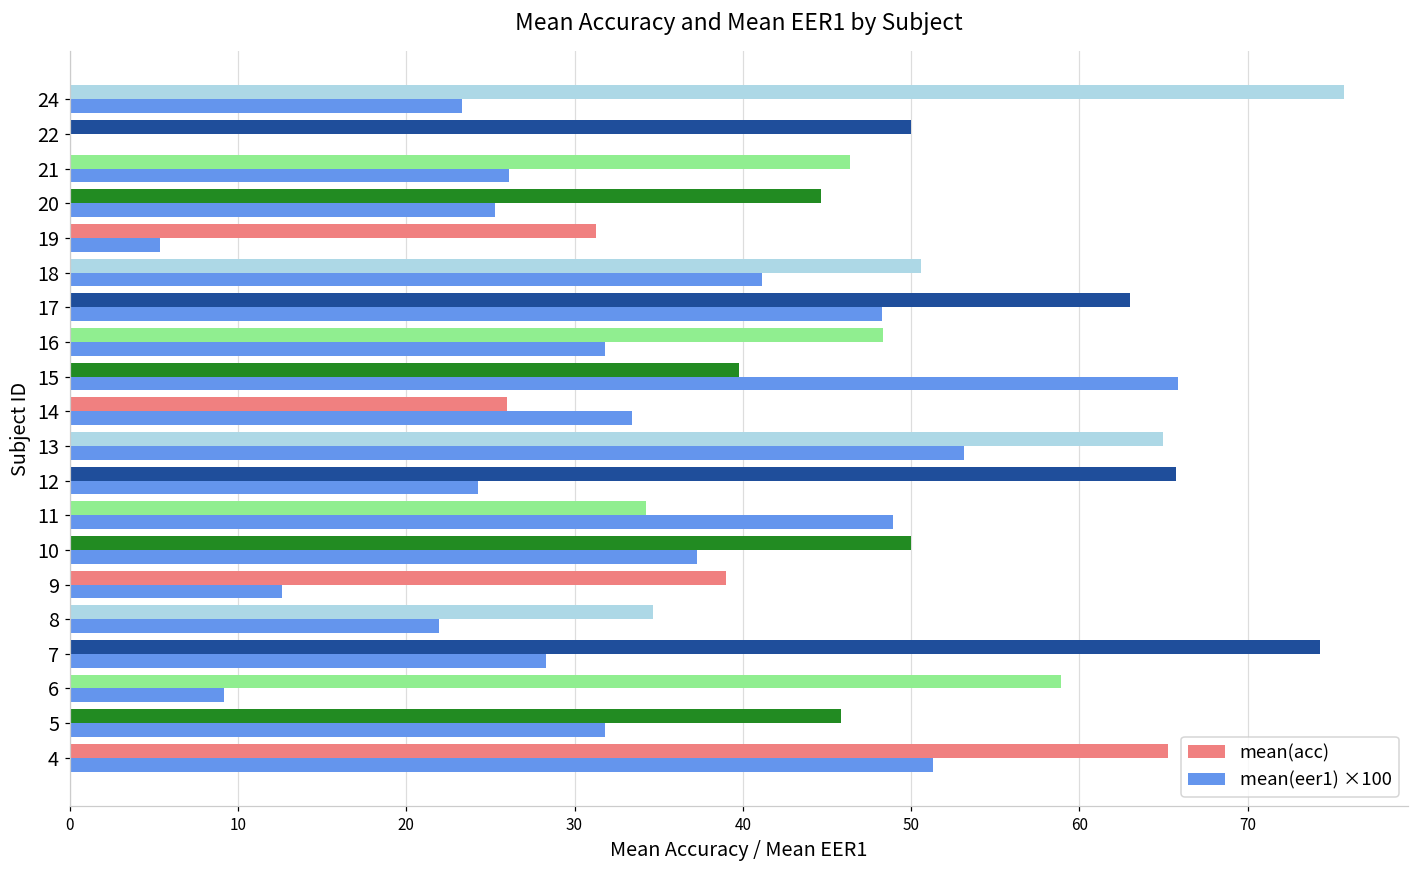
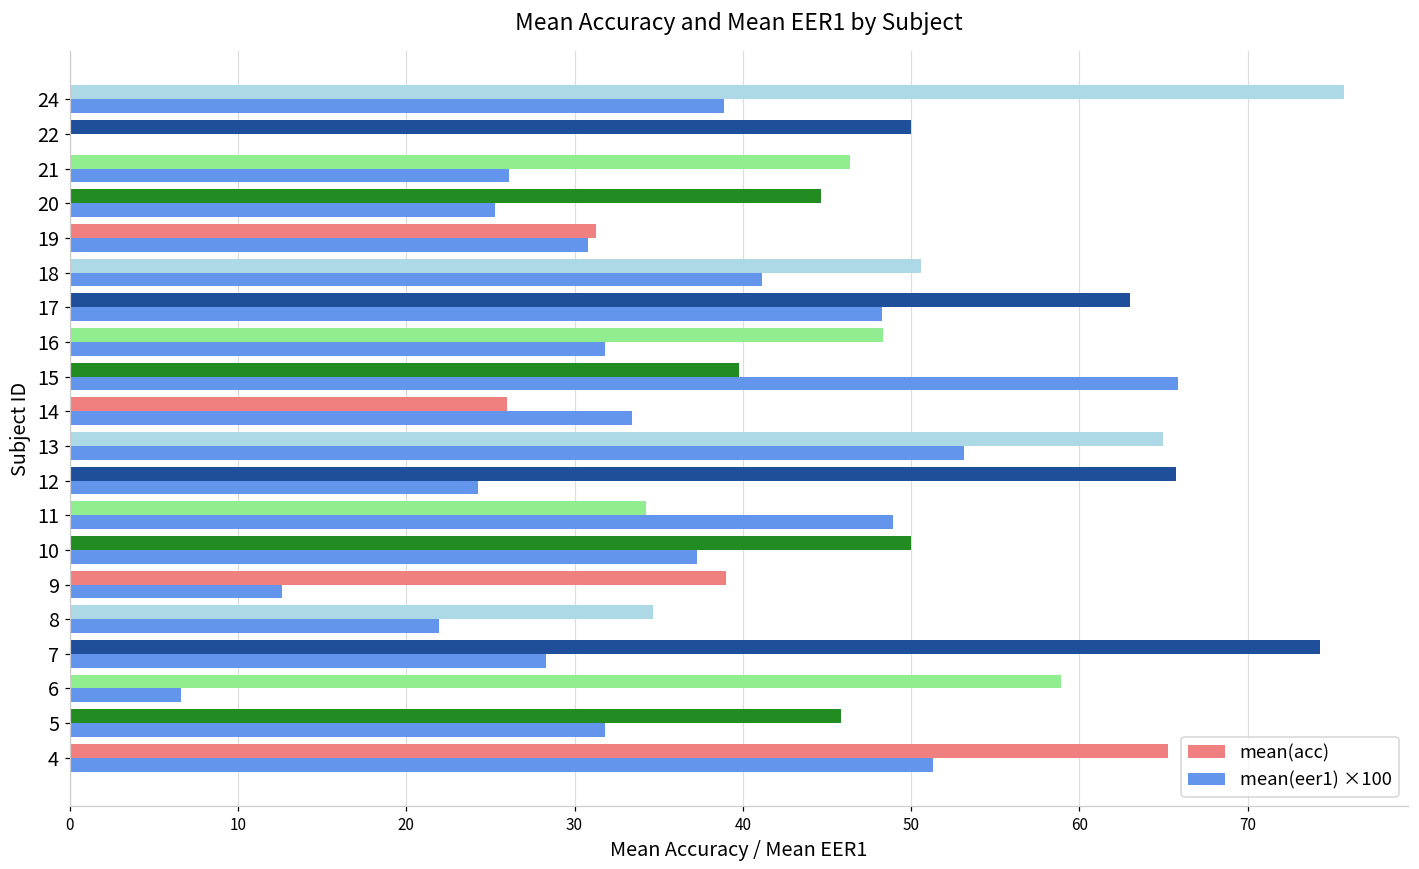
mean(eer1) ×100, 24: 23.3 -> 38.9
mean(eer1) ×100, 19: 5.4 -> 30.8
mean(eer1) ×100, 6: 9.2 -> 6.6
